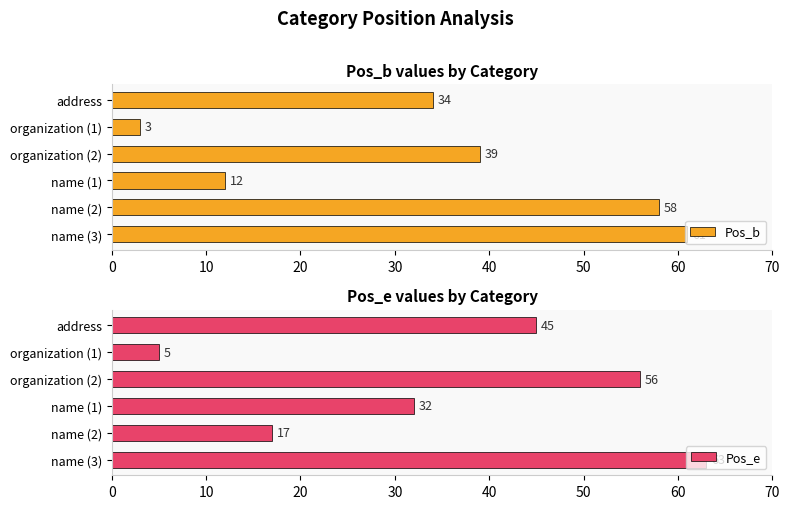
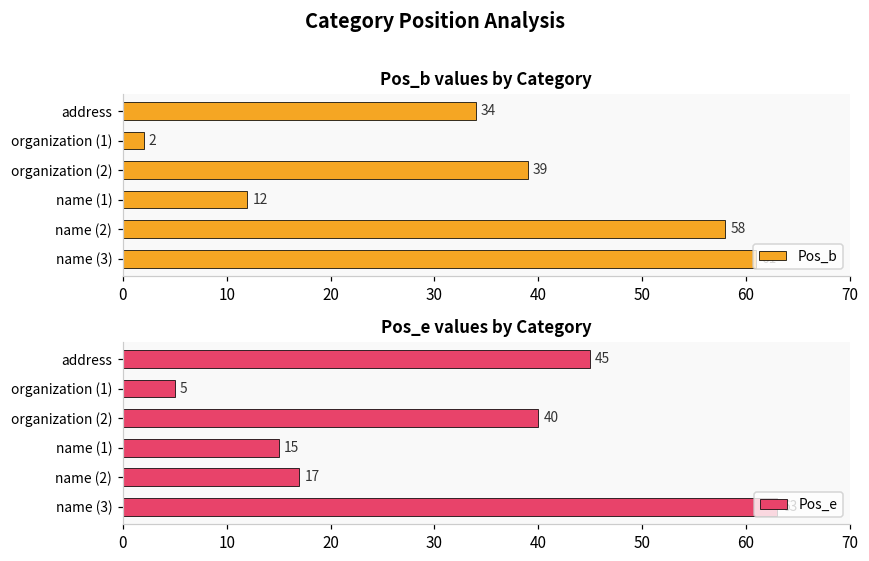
Pos_b values by Category, organization (1): 3 -> 2
Pos_e values by Category, organization (2): 56 -> 40
Pos_e values by Category, name (1): 32 -> 15
